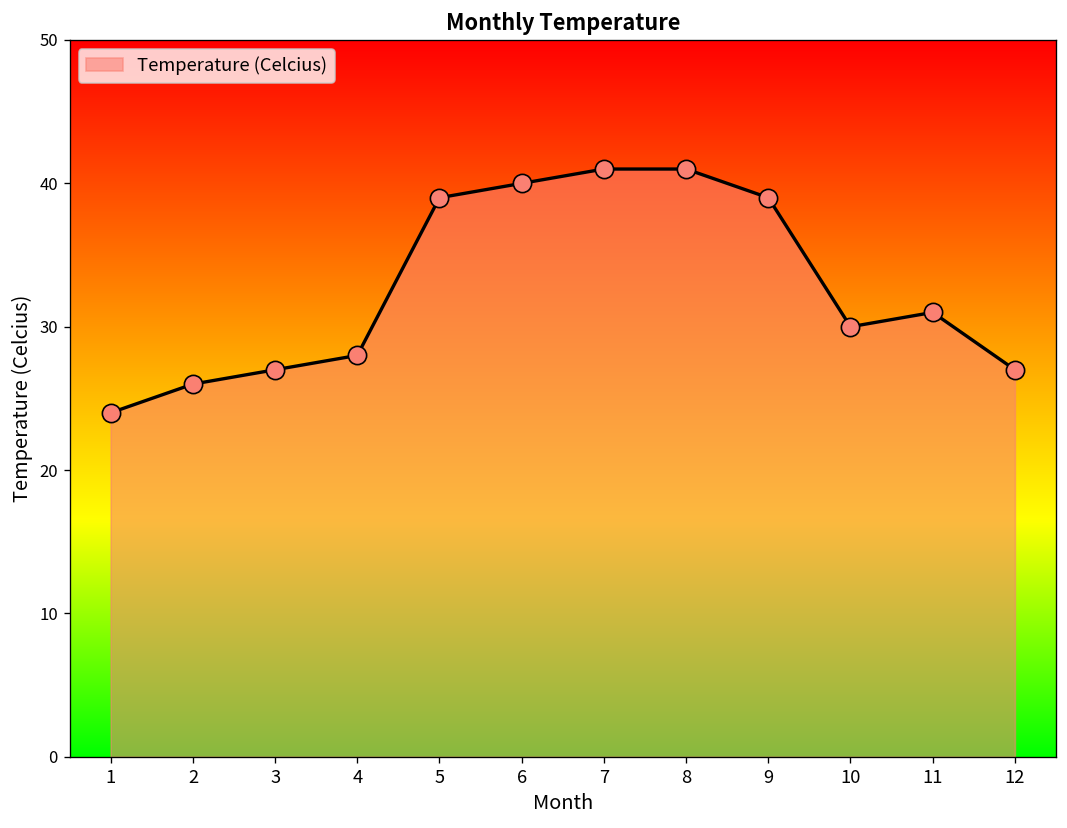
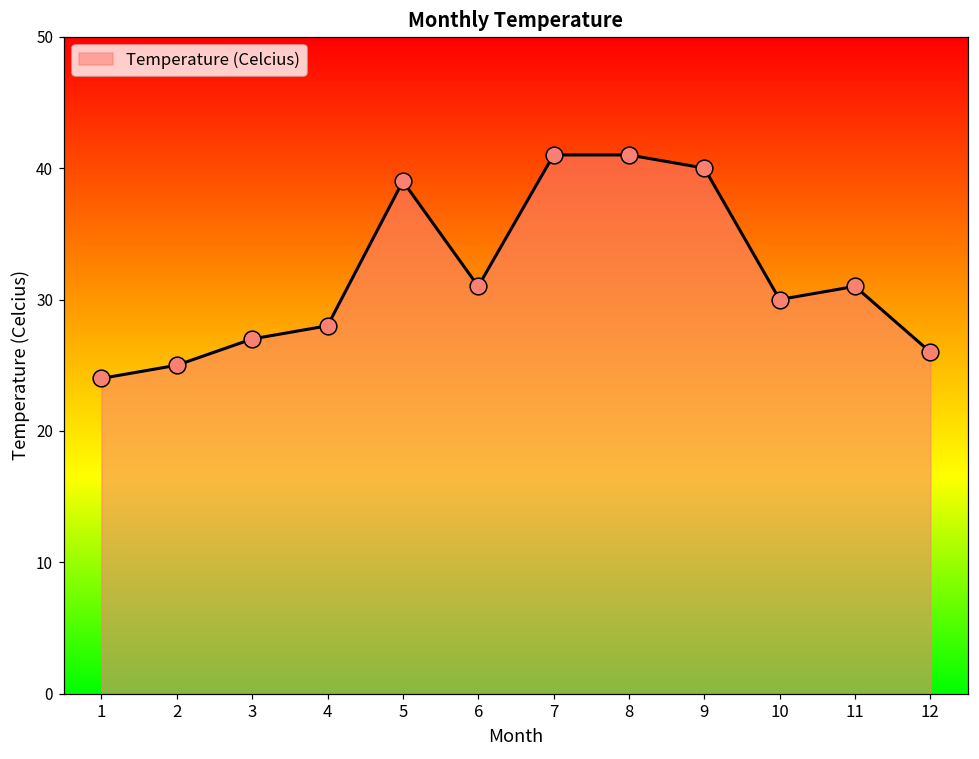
2: 26 -> 25
6: 40 -> 31
9: 39 -> 40
12: 27 -> 26
